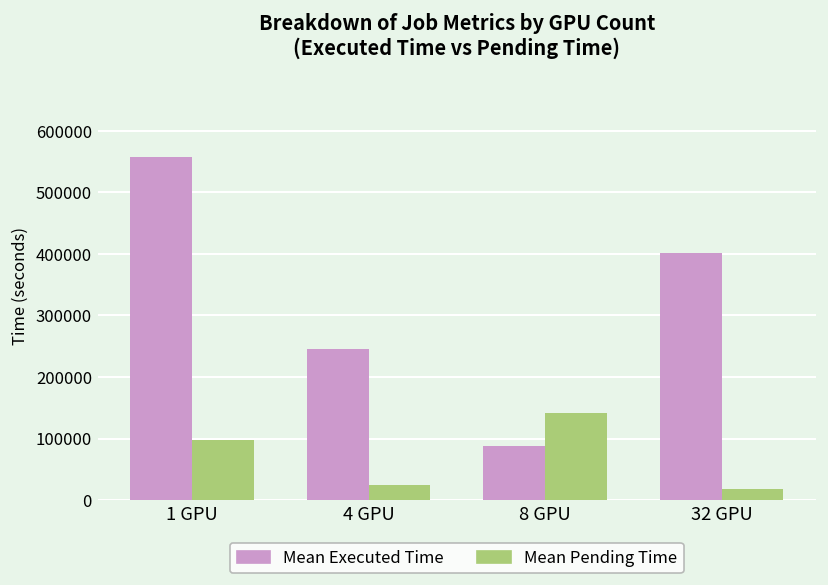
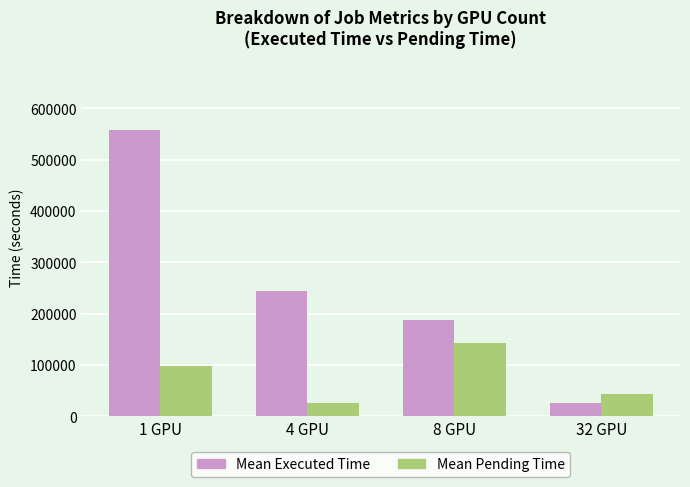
Mean Executed Time, 8 GPU: 90000 -> 190000
Mean Executed Time, 32 GPU: 400000 -> 30000
Mean Pending Time, 32 GPU: 20000 -> 40000
